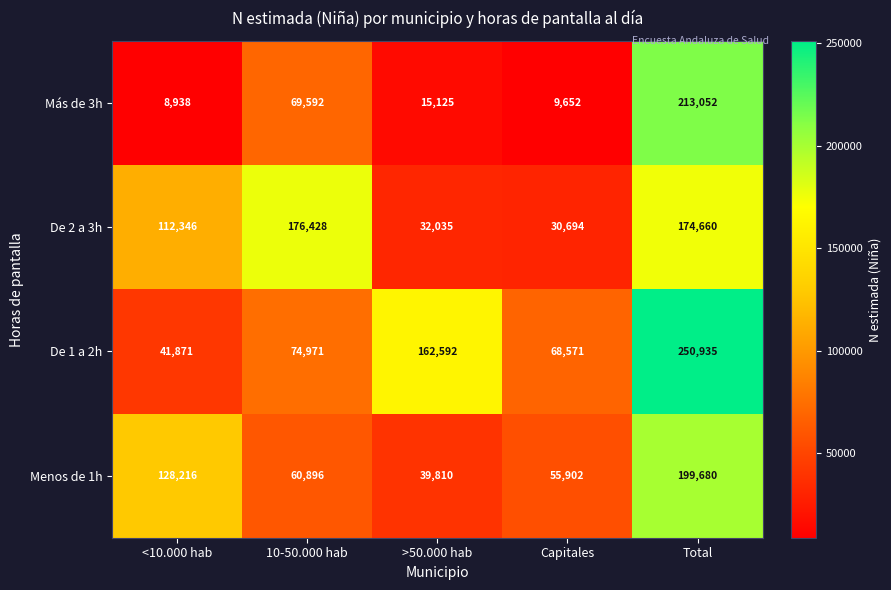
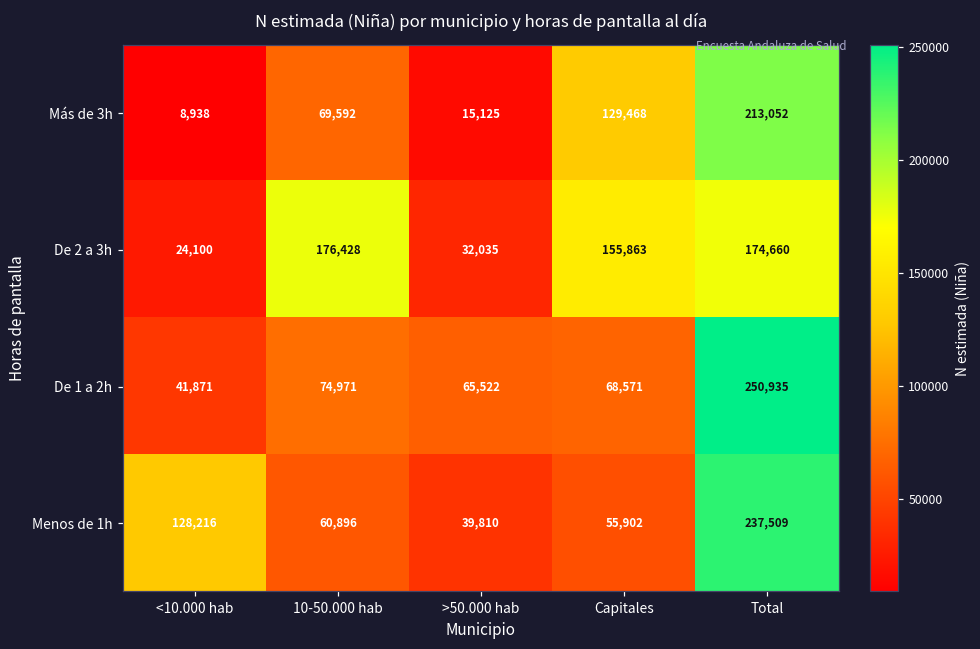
Más de 3h, Capitales: 9,652 -> 129,468
De 2 a 3h, <10.000 hab: 112,346 -> 24,100
De 2 a 3h, Capitales: 30,694 -> 155,863
De 1 a 2h, >50.000 hab: 162,592 -> 65,522
Menos de 1h, Total: 199,680 -> 237,509
